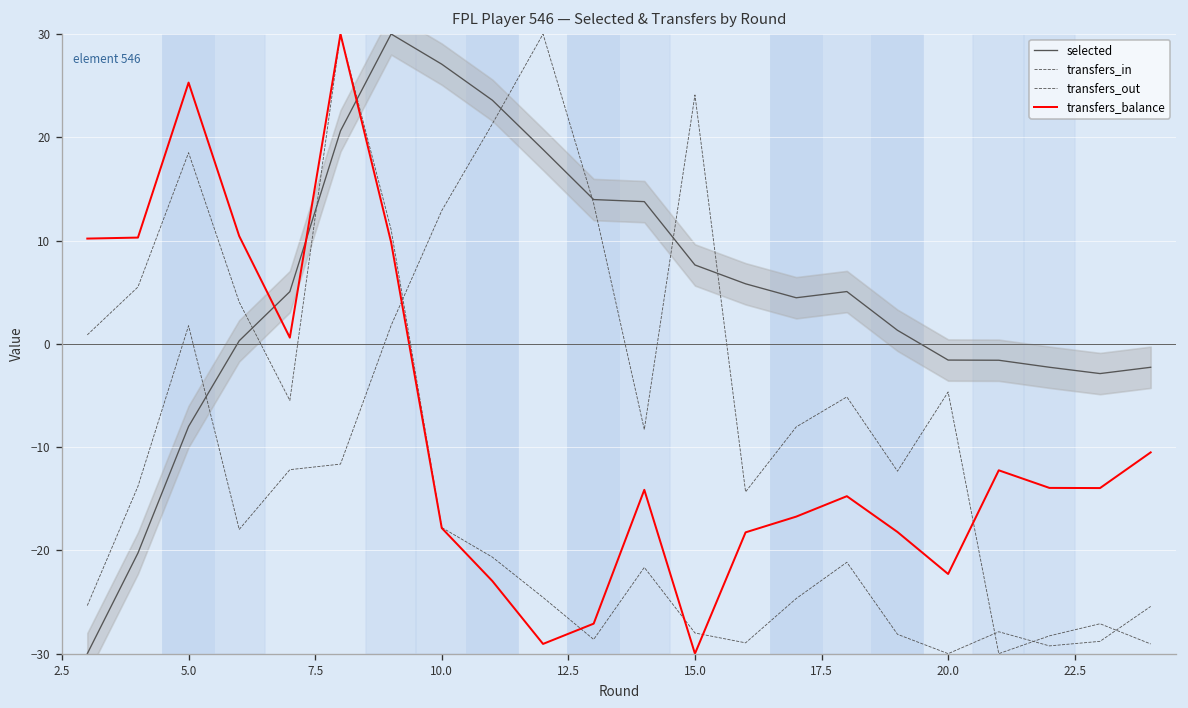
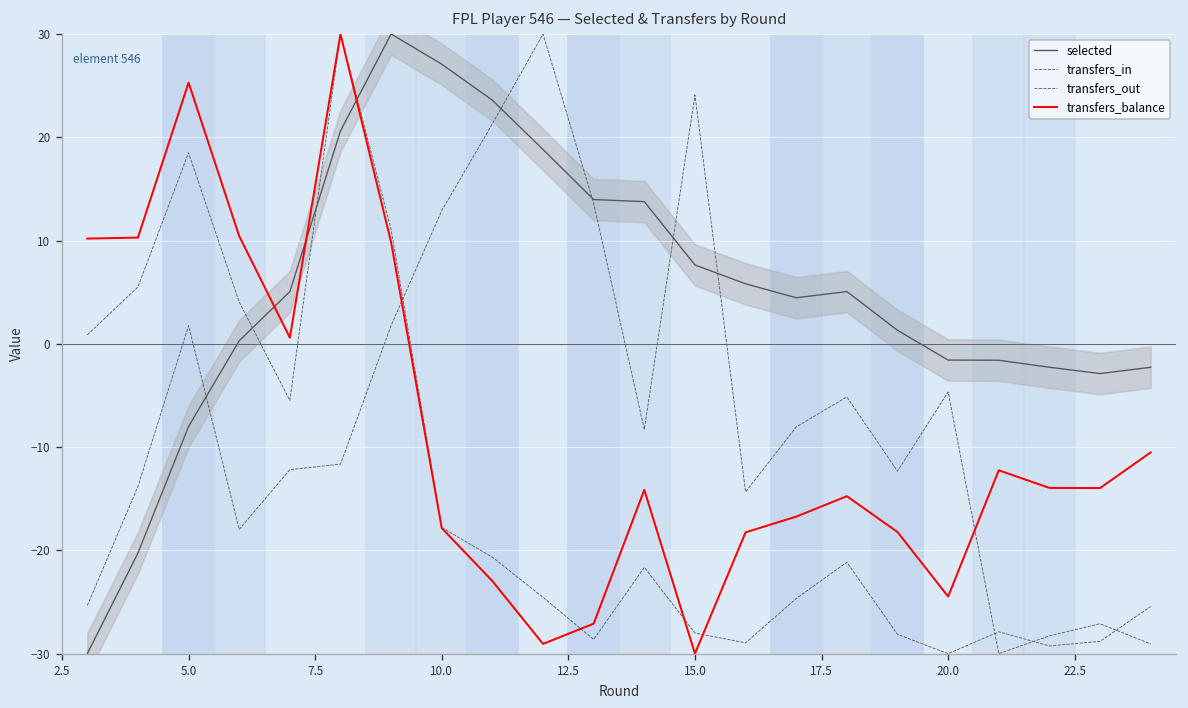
transfers_balance, 20.0: -22 -> -24
